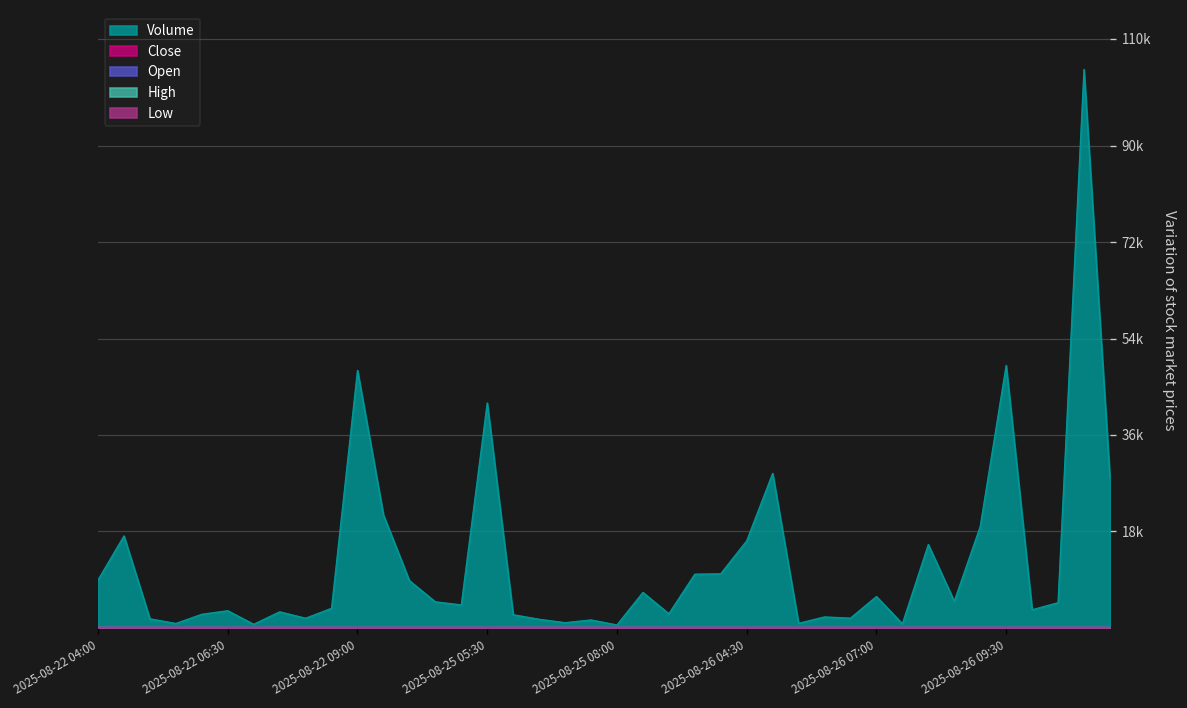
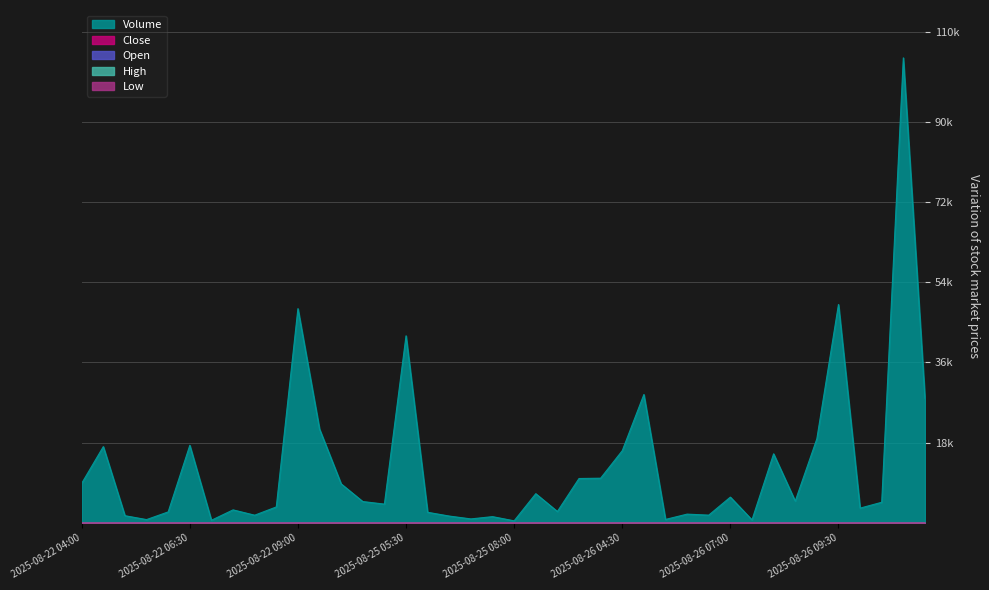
Volume, 2025-08-22 06:30: 3000 -> 17000
